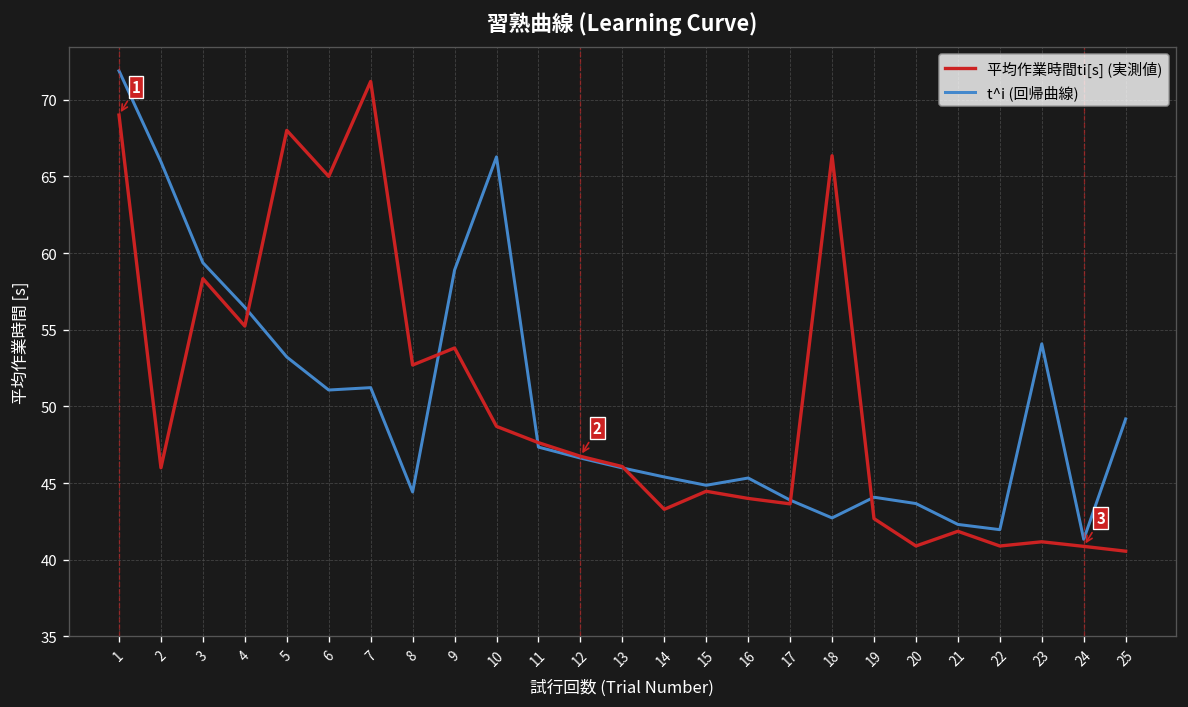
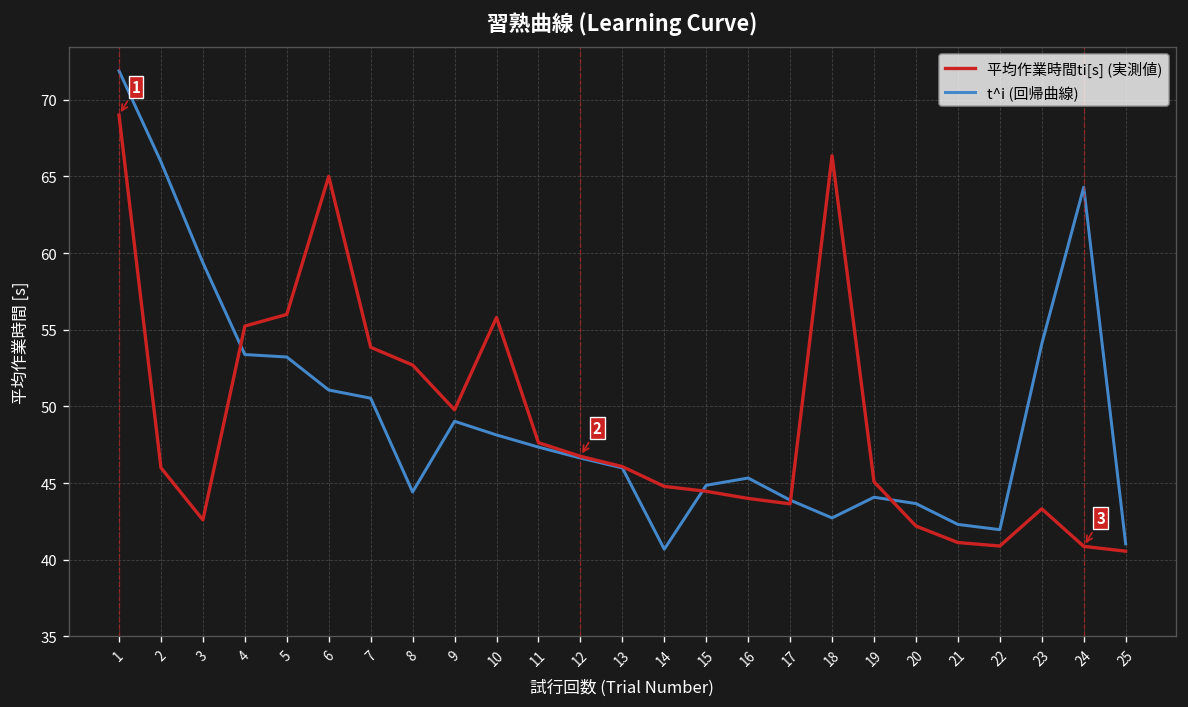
平均作業時間ti[s] (実測値), 3: 58.3 -> 42.6
t^i (回帰曲線), 4: 56.5 -> 53.4
平均作業時間ti[s] (実測値), 5: 68 -> 56
平均作業時間ti[s] (実測値), 7: 71.2 -> 53.9
t^i (回帰曲線), 7: 51.2 -> 50.5
平均作業時間ti[s] (実測値), 9: 53.8 -> 49.8
t^i (回帰曲線), 9: 58.9 -> 49.0
平均作業時間ti[s] (実測値), 10: 48.7 -> 55.8
t^i (回帰曲線), 10: 66.3 -> 48.1
平均作業時間ti[s] (実測値), 14: 43.3 -> 44.8
t^i (回帰曲線), 14: 45.4 -> 40.7
平均作業時間ti[s] (実測値), 19: 42.7 -> 45.1
平均作業時間ti[s] (実測値), 20: 40.9 -> 42.2
平均作業時間ti[s] (実測値), 21: 41.9 -> 41.1
平均作業時間ti[s] (実測値), 23: 41.2 -> 43.3
t^i (回帰曲線), 24: 41.3 -> 64.3
t^i (回帰曲線), 25: 49.2 -> 41.0
